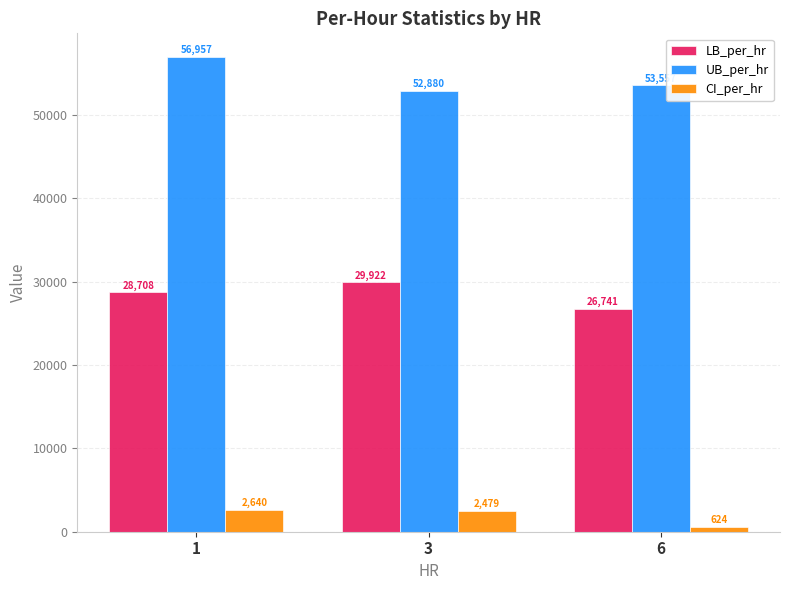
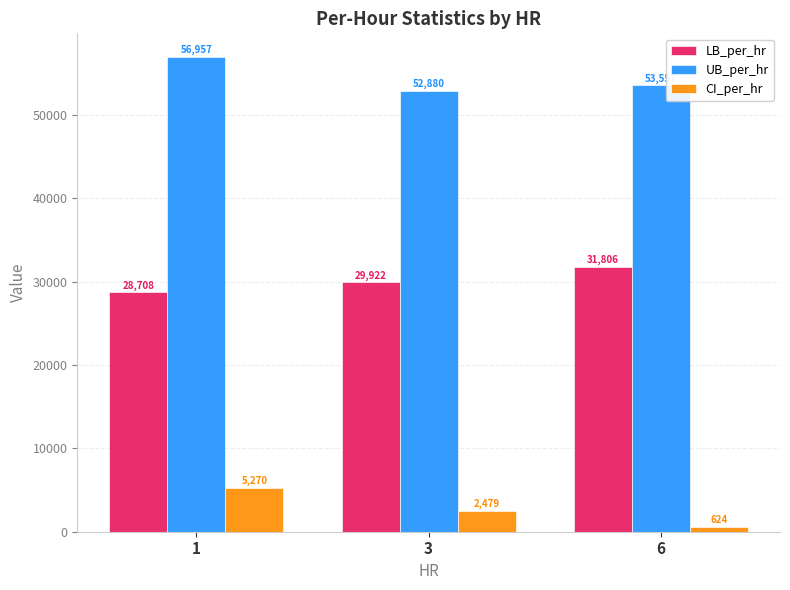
CI_per_hr, 1: 2,640 -> 5,270
LB_per_hr, 6: 26,741 -> 31,806
